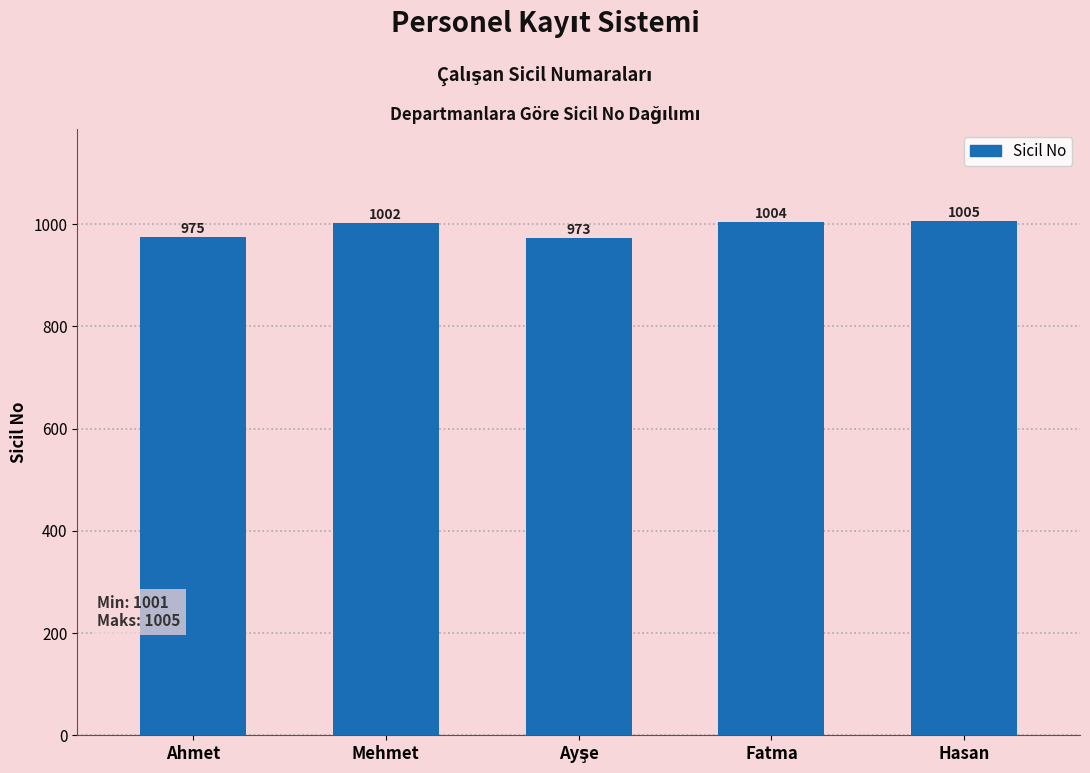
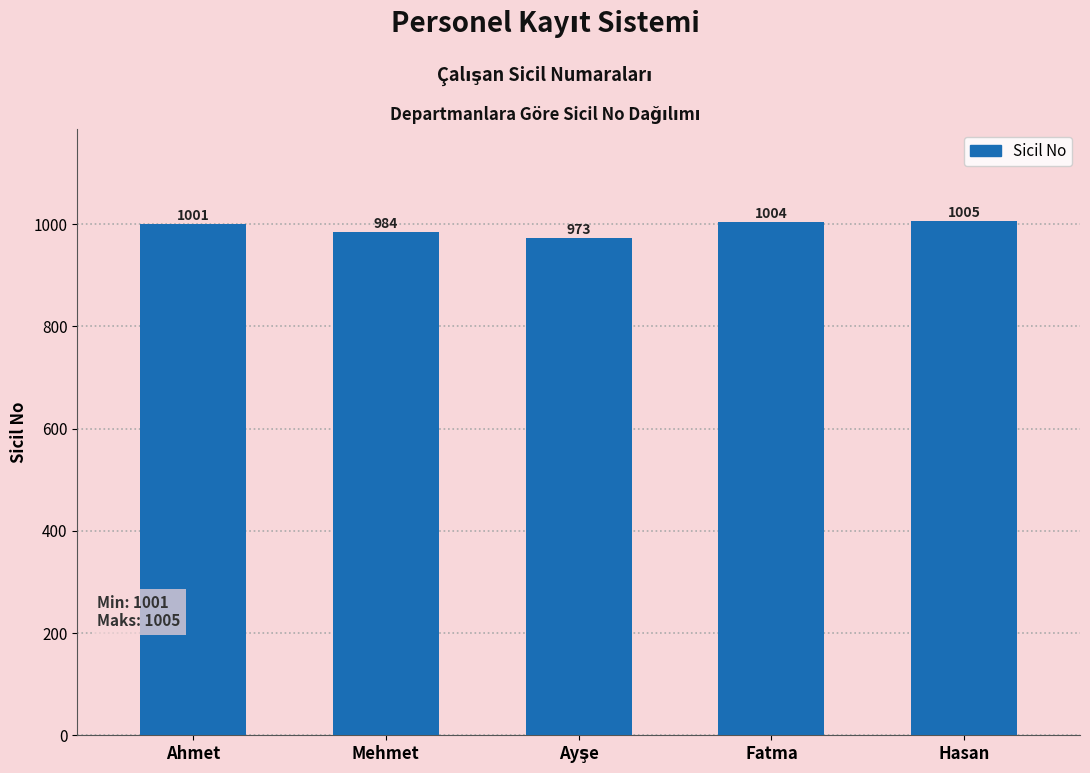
Ahmet: 975 -> 1001
Mehmet: 1002 -> 984
